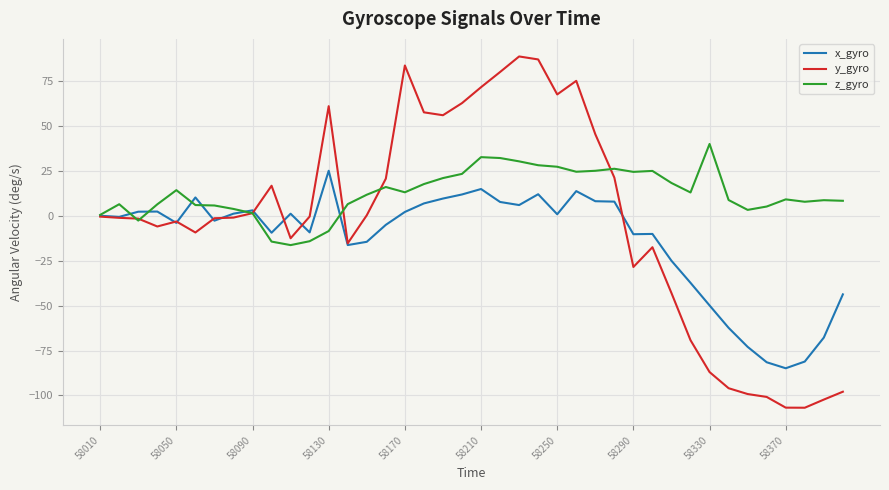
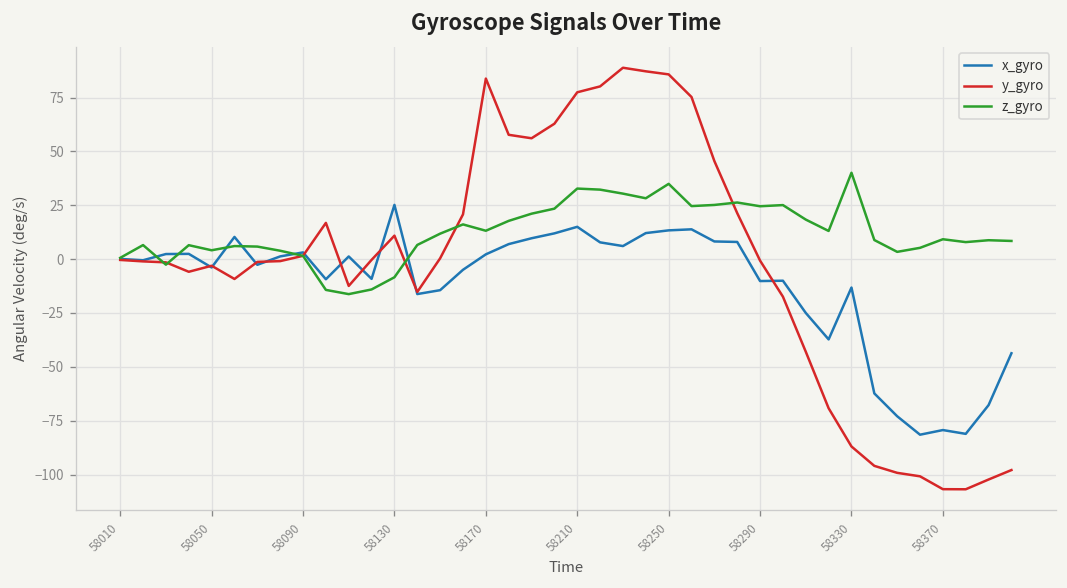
z_gyro, 58050: 14 -> 4
y_gyro, 58130: 61 -> 11
y_gyro, 58210: 72 -> 77
x_gyro, 58250: 1 -> 13
y_gyro, 58250: 68 -> 86
z_gyro, 58250: 27 -> 35
y_gyro, 58290: -28 -> -1
x_gyro, 58330: -50 -> -13
x_gyro, 58370: -85 -> -79
